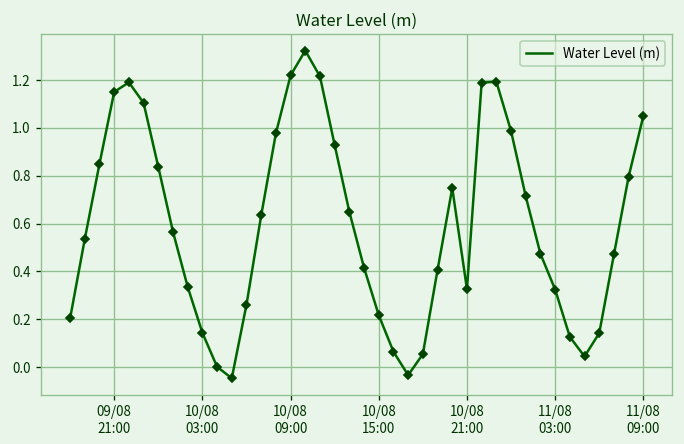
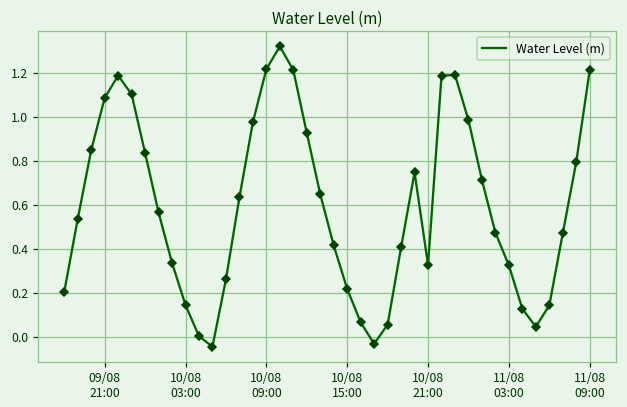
09/08 21:00: 1.15 -> 1.09
11/08 09:00: 1.05 -> 1.21
